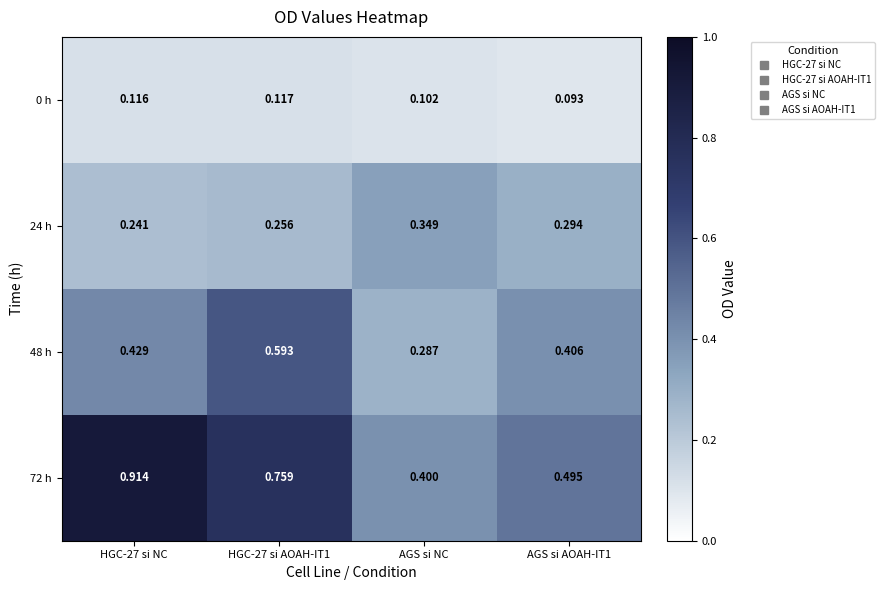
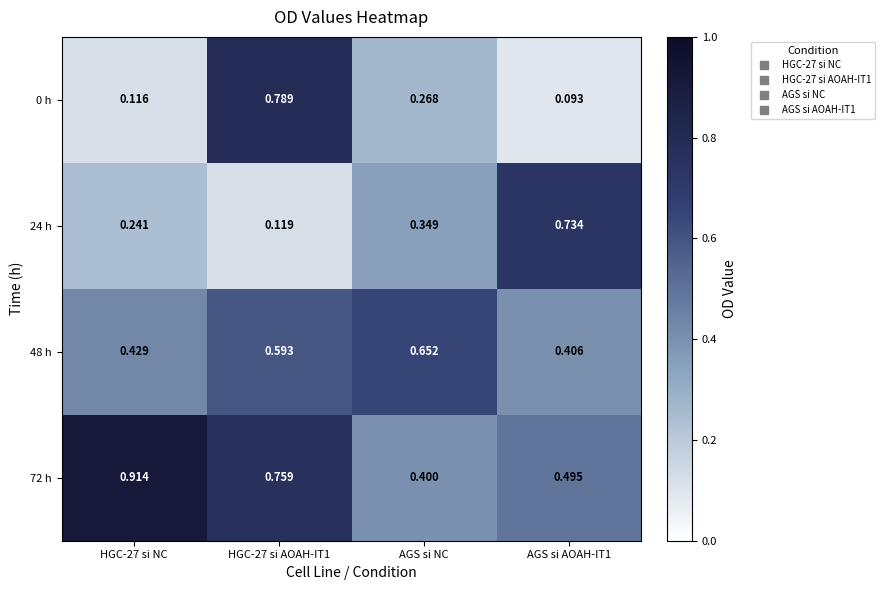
0 h, HGC-27 si AOAH-IT1: 0.117 -> 0.789
0 h, AGS si NC: 0.102 -> 0.268
24 h, HGC-27 si AOAH-IT1: 0.256 -> 0.119
24 h, AGS si AOAH-IT1: 0.294 -> 0.734
48 h, AGS si NC: 0.287 -> 0.652
